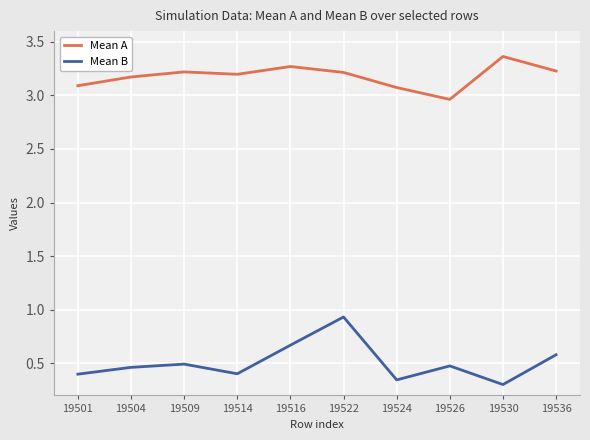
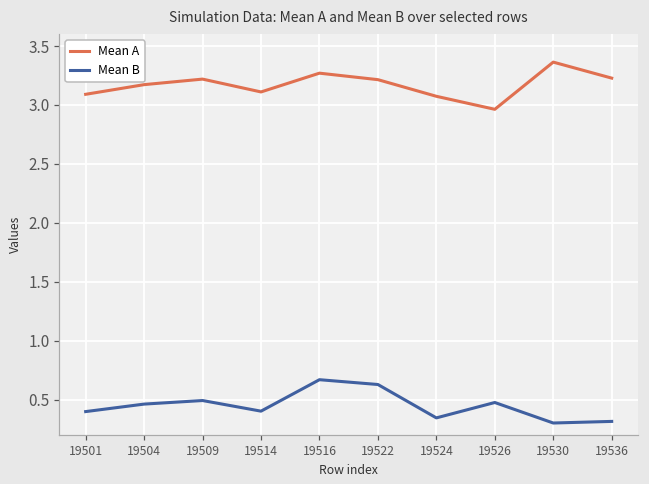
Mean A, 19514: 3.20 -> 3.11
Mean B, 19522: 0.93 -> 0.63
Mean B, 19536: 0.58 -> 0.31
